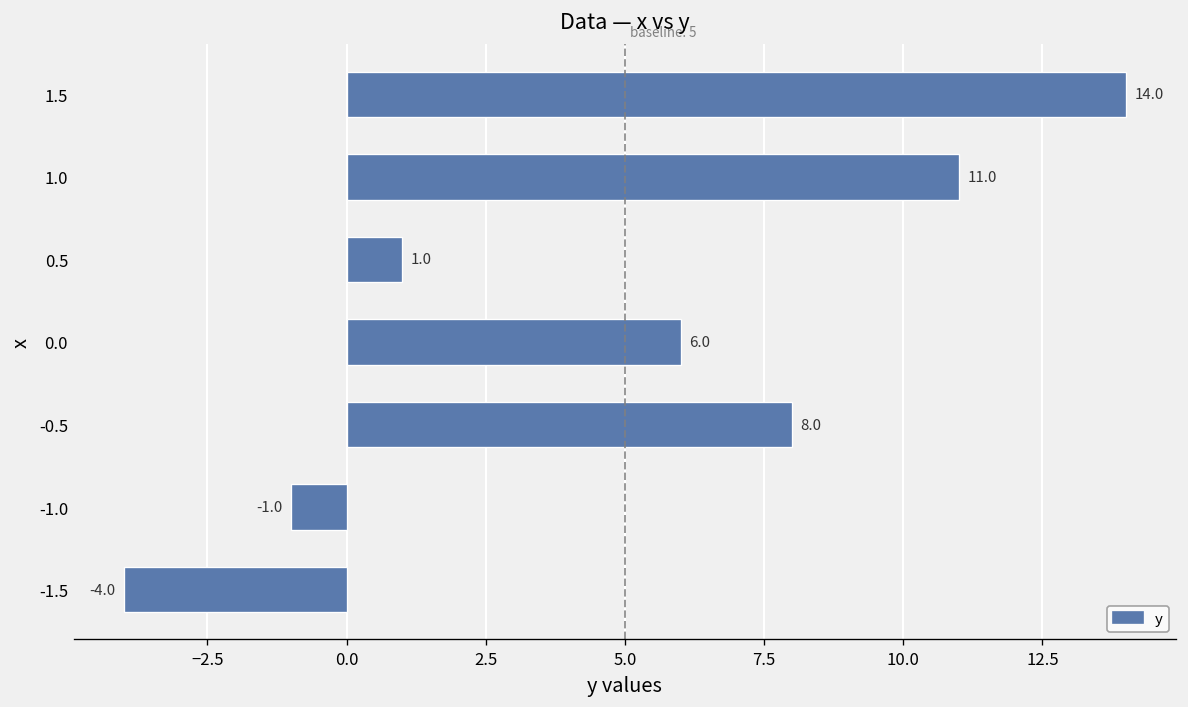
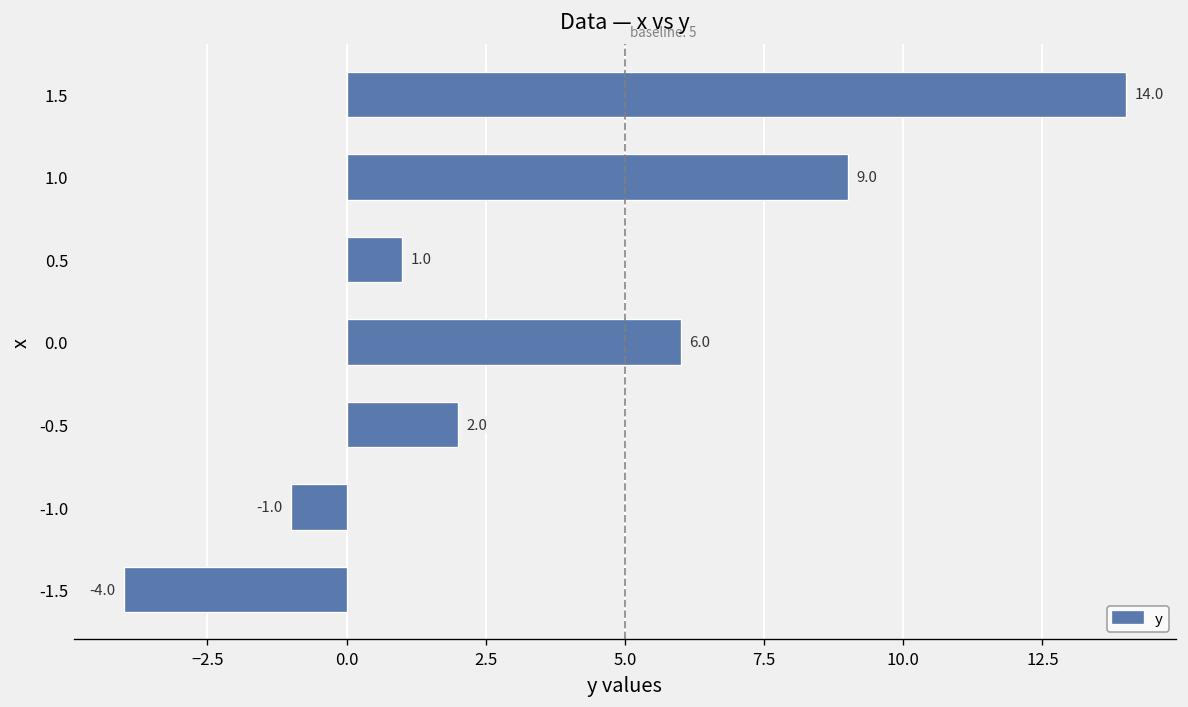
1.0: 11.0 -> 9.0
-0.5: 8.0 -> 2.0
